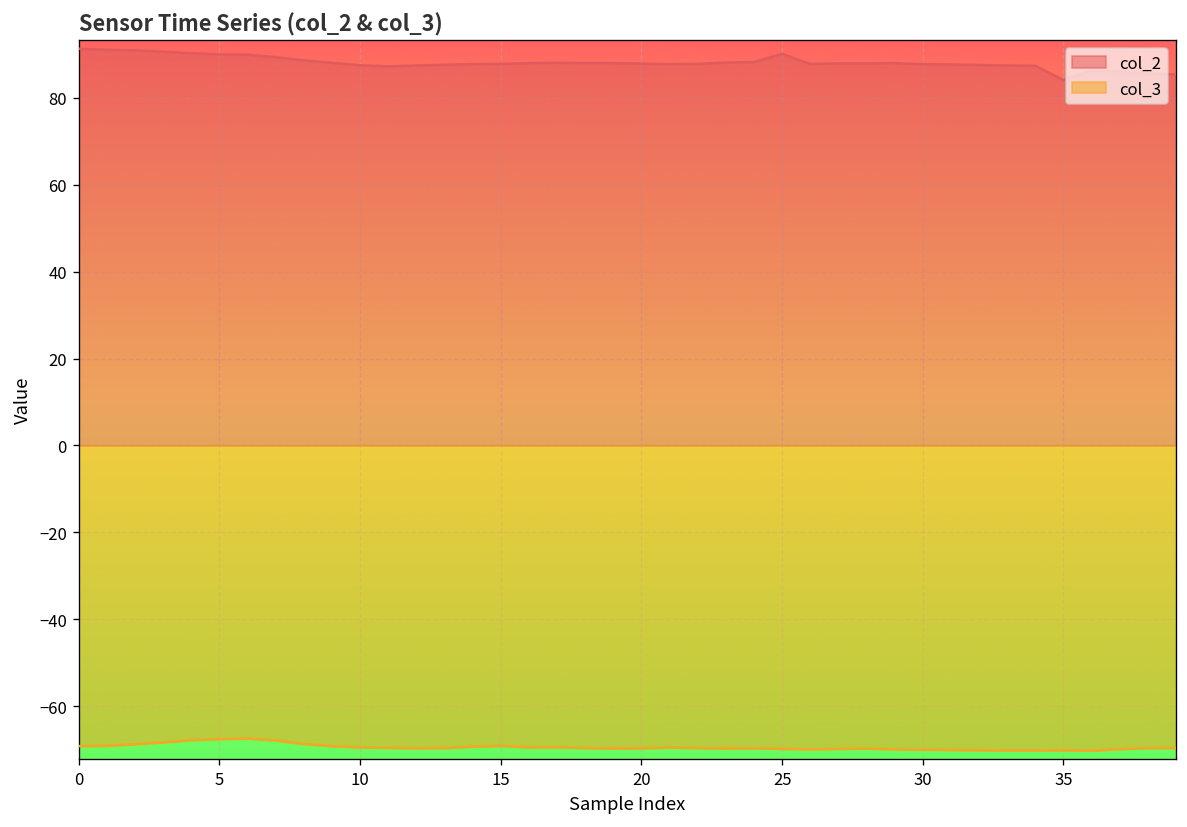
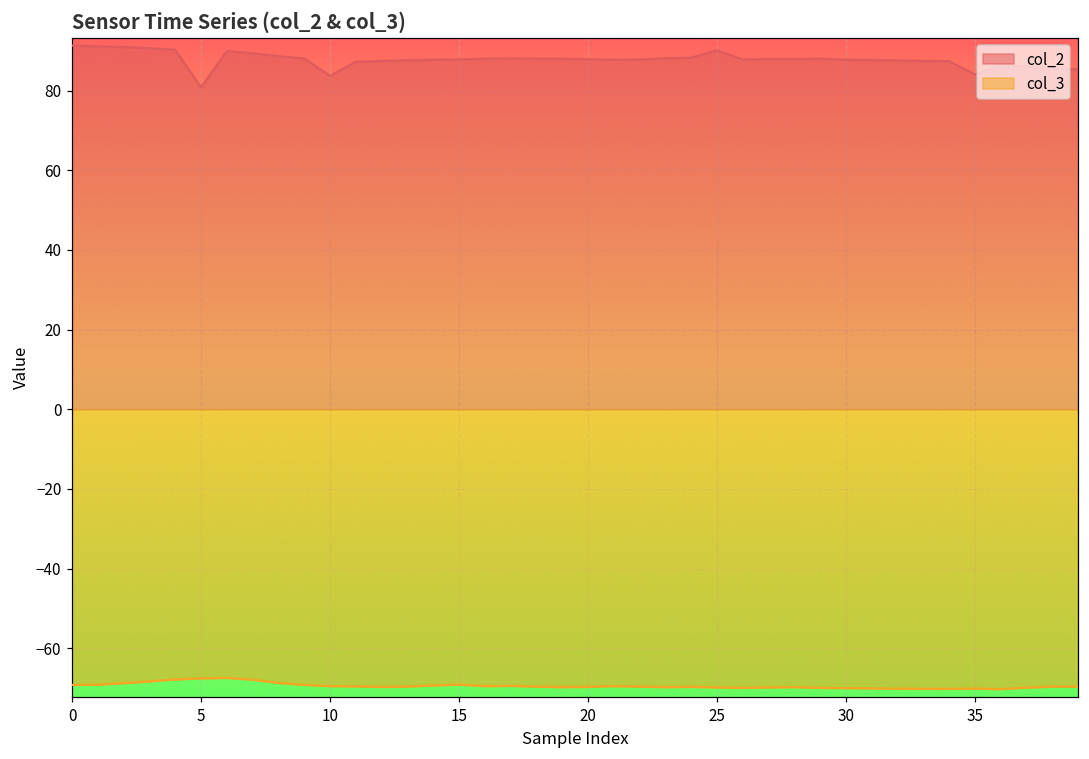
col_2, 5: 90 -> 81
col_2, 10: 88 -> 84
